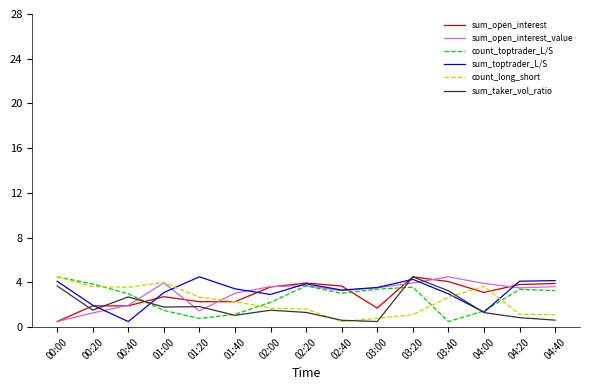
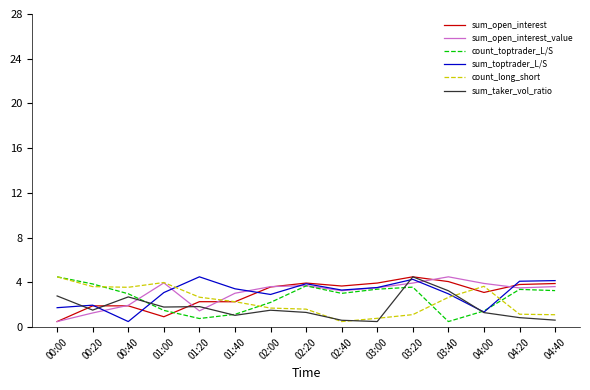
sum_toptrader_L/S, 00:00: 4.1 -> 1.7
sum_taker_vol_ratio, 00:00: 3.7 -> 2.8
sum_open_interest, 01:00: 2.7 -> 0.9
sum_open_interest, 03:00: 1.7 -> 3.9
